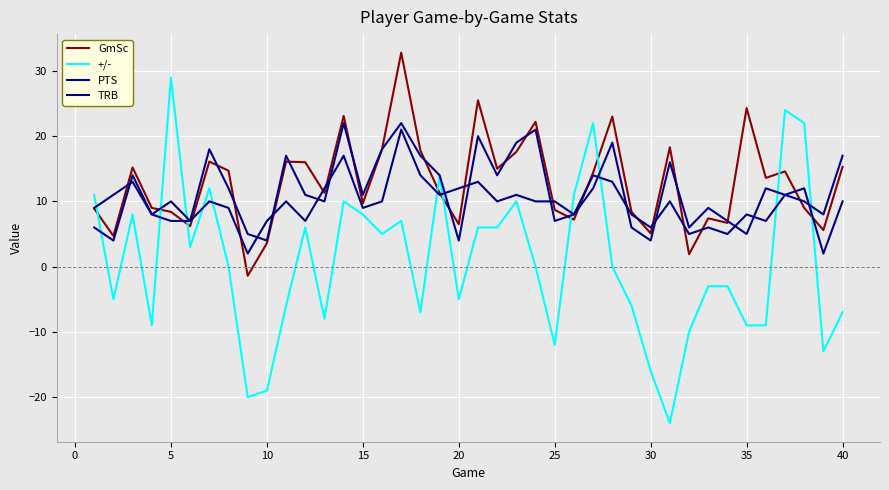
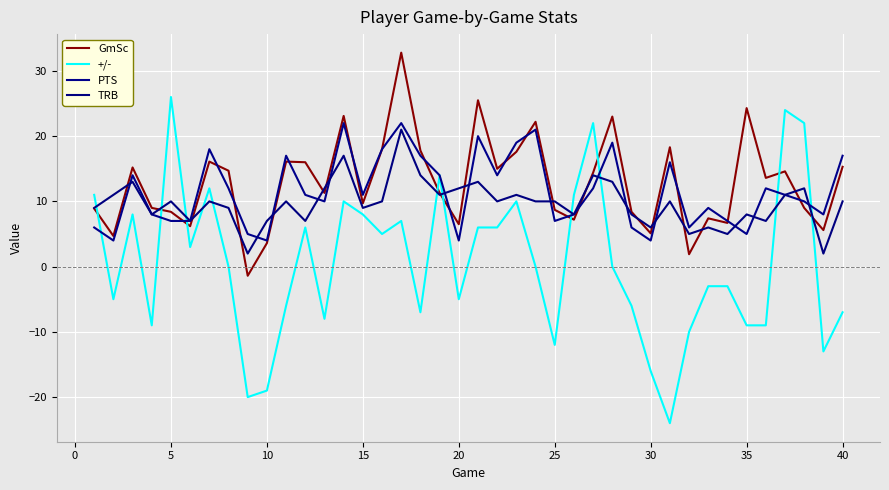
+/-, 5: 29 -> 26
